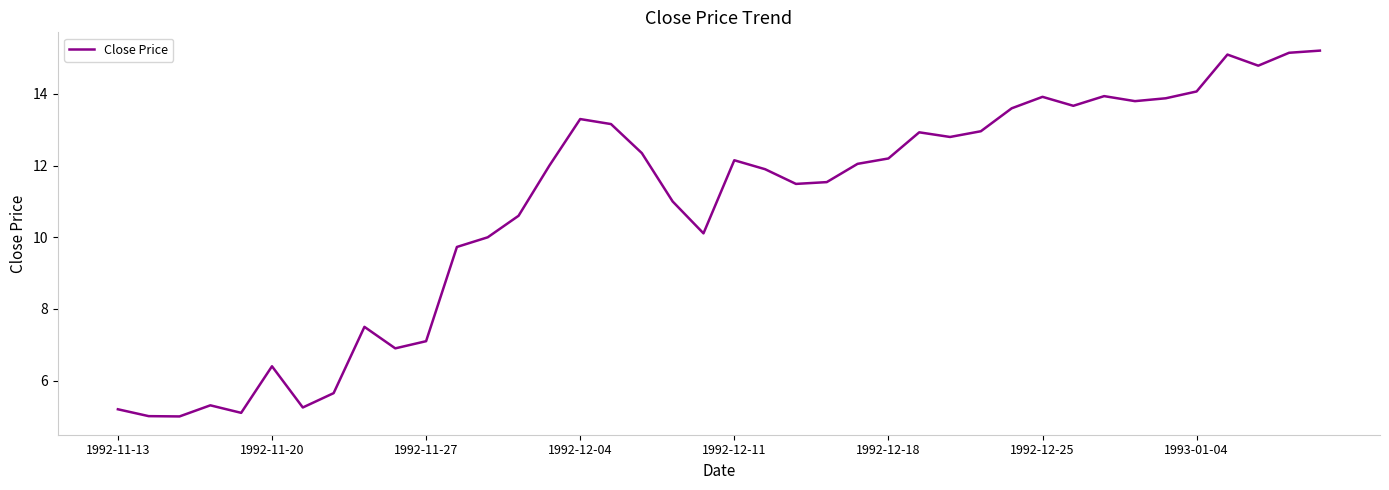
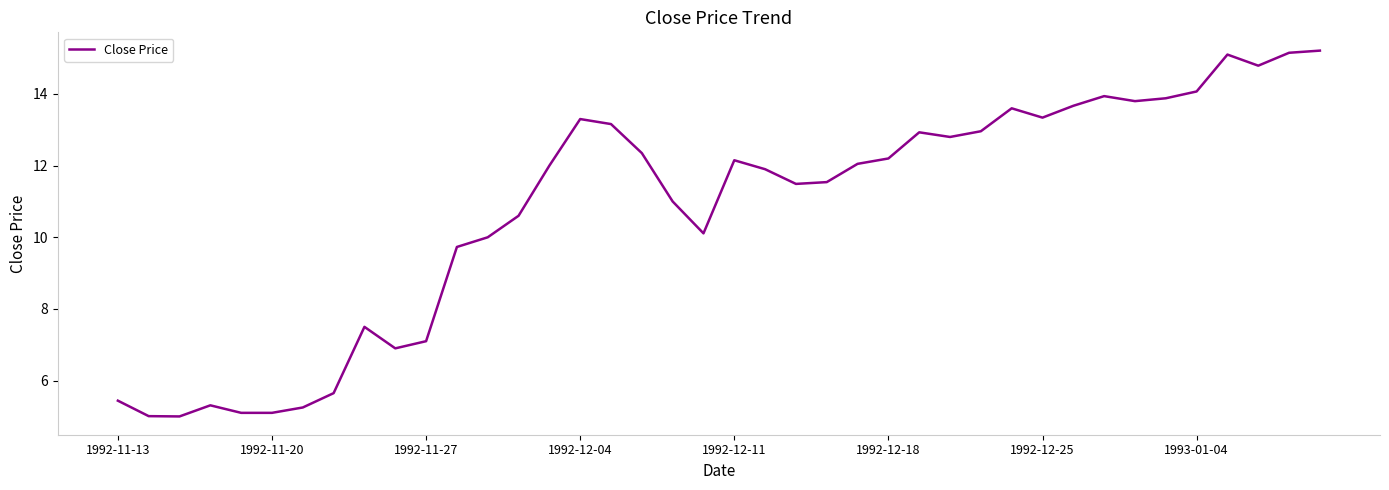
1992-11-13: 5.2 -> 5.4
1992-11-20: 6.4 -> 5.1
1992-12-25: 13.9 -> 13.3
